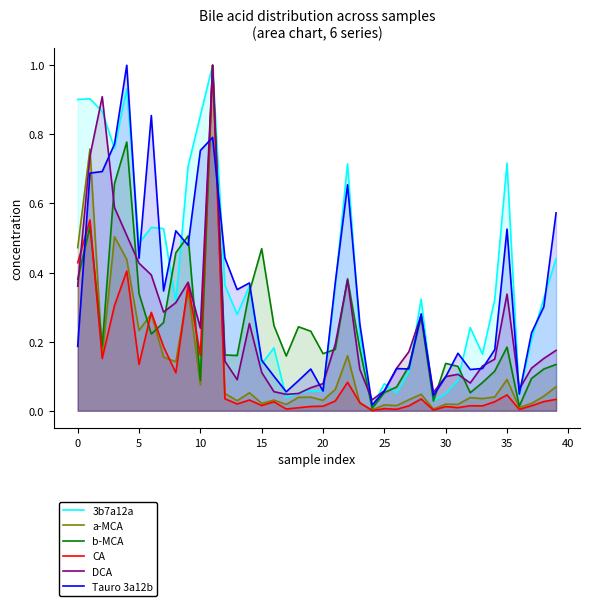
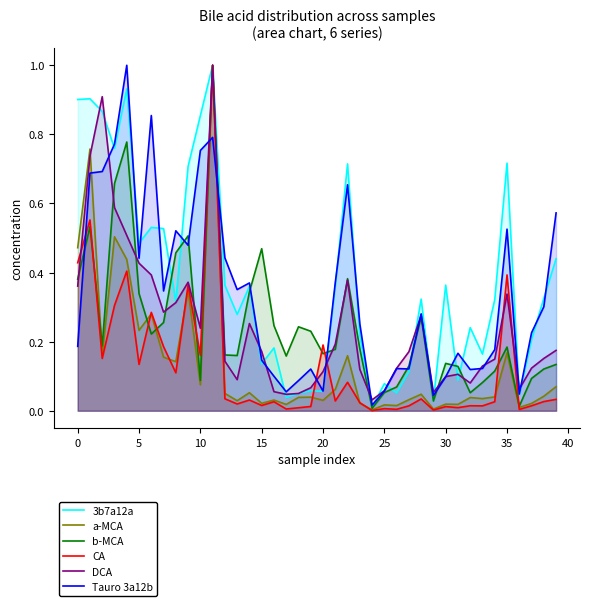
DCA, 15: 0.11 -> 0.17
CA, 20: 0.01 -> 0.19
DCA, 20: 0.08 -> 0.11
3b7a12a, 30: 0.05 -> 0.36
a-MCA, 35: 0.09 -> 0.17
CA, 35: 0.05 -> 0.39
